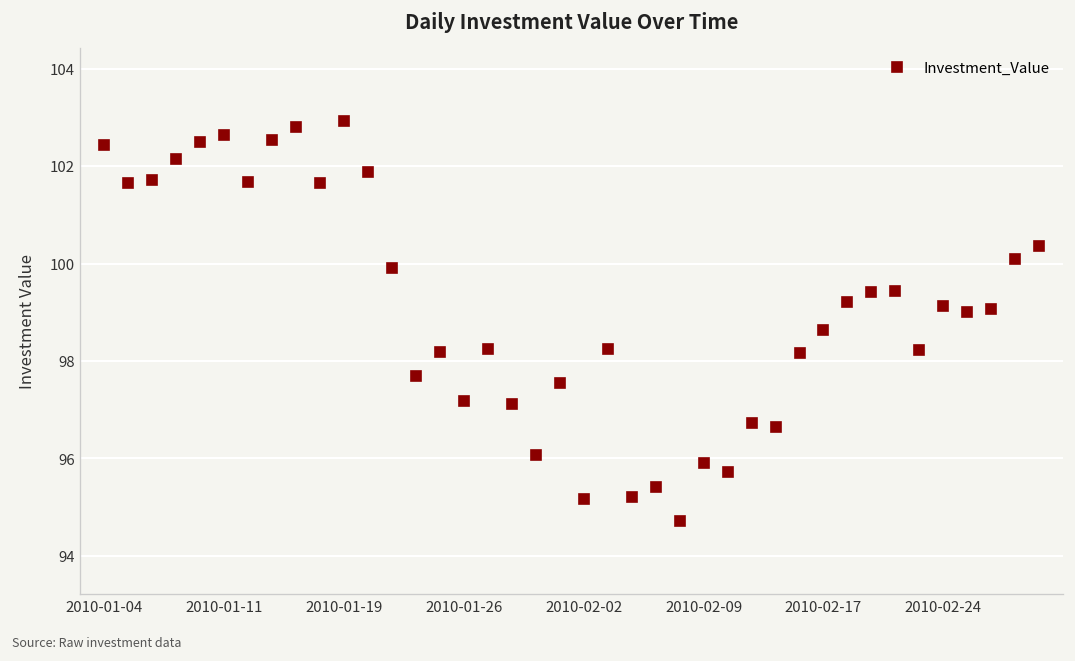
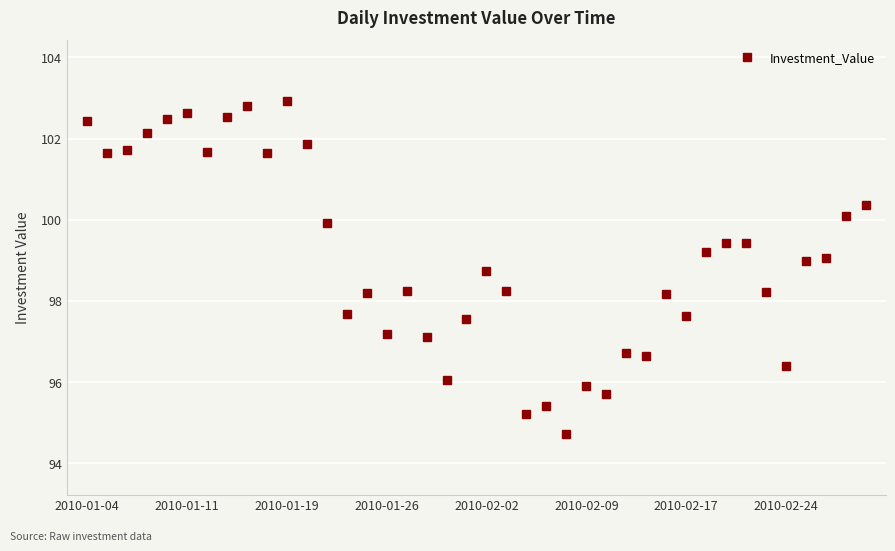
2010-02-02: 95.2 -> 98.7
2010-02-17: 98.6 -> 97.6
2010-02-24: 99.1 -> 96.4
